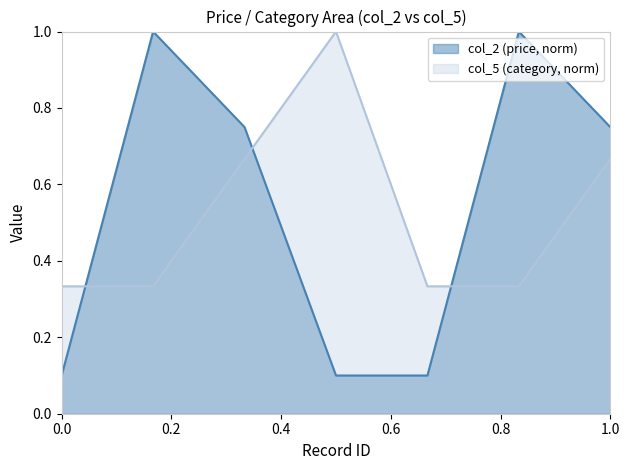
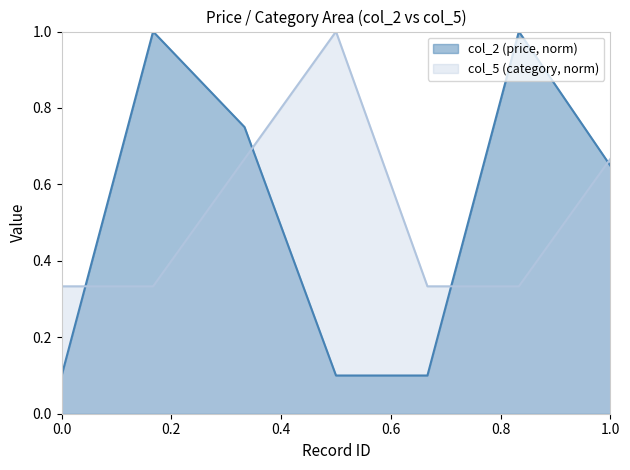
col_2 (price, norm), 1.0: 0.75 -> 0.65
